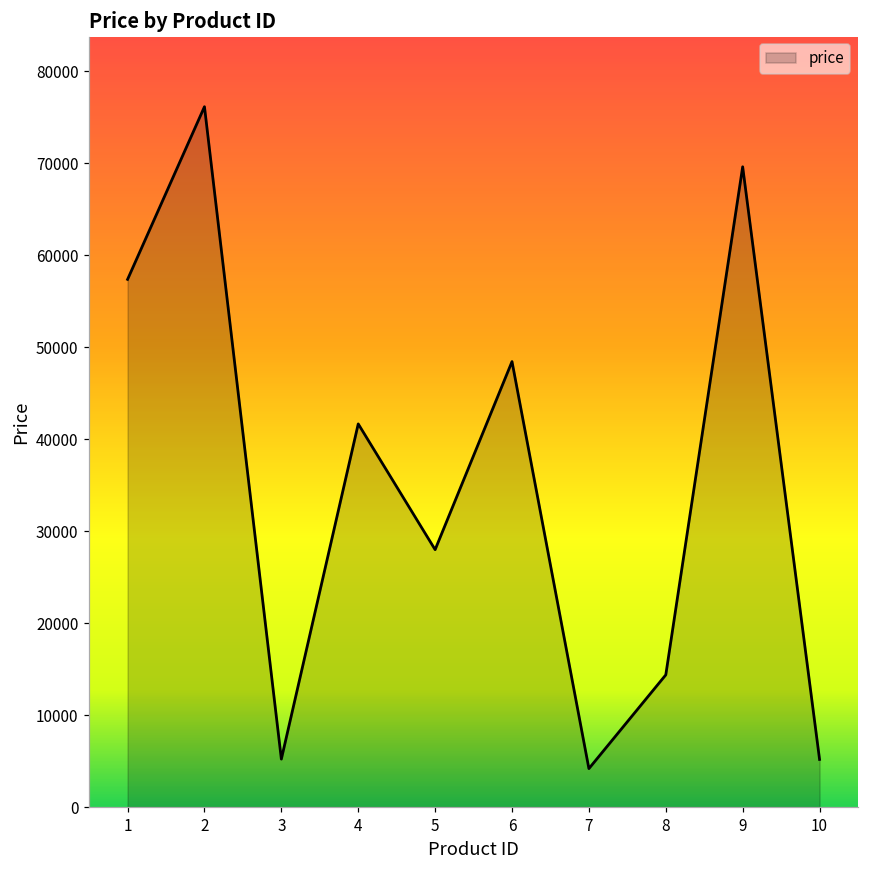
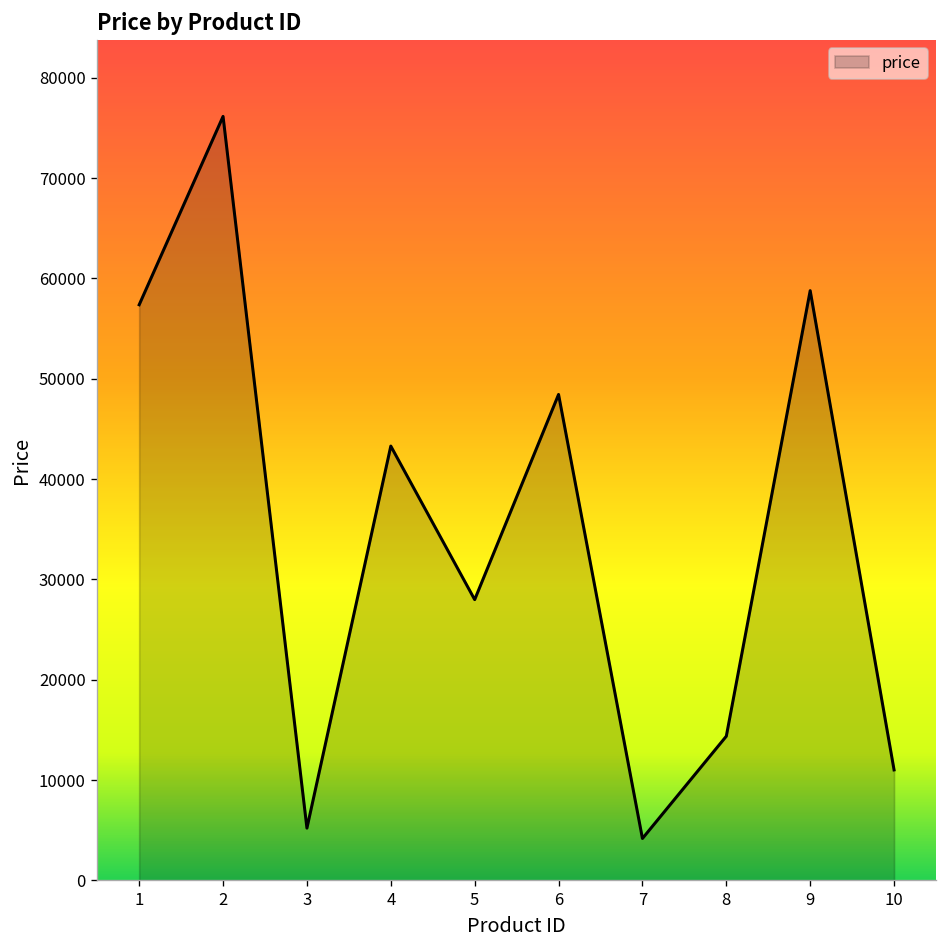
4: 42000 -> 43000
9: 70000 -> 59000
10: 5000 -> 11000
